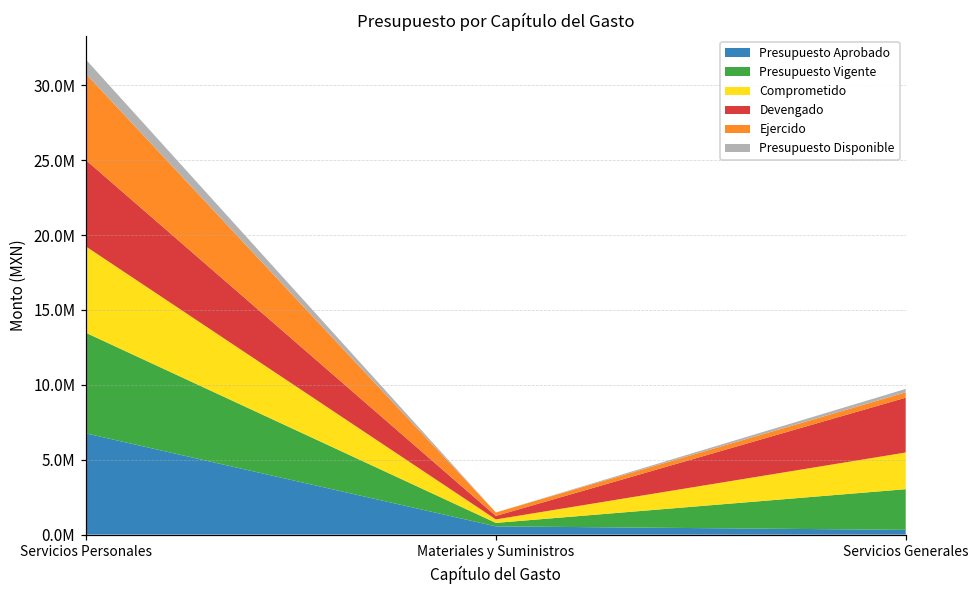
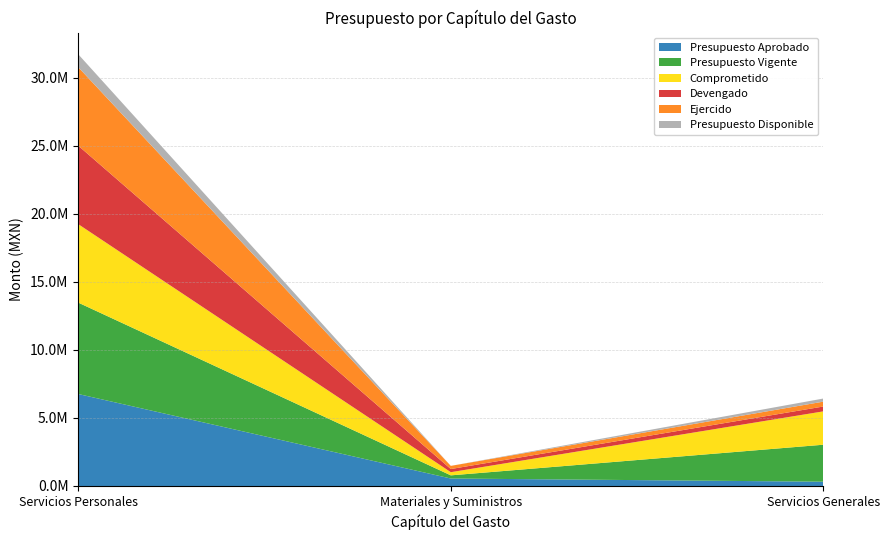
Devengado, Servicios Generales: 3700000 -> 400000
